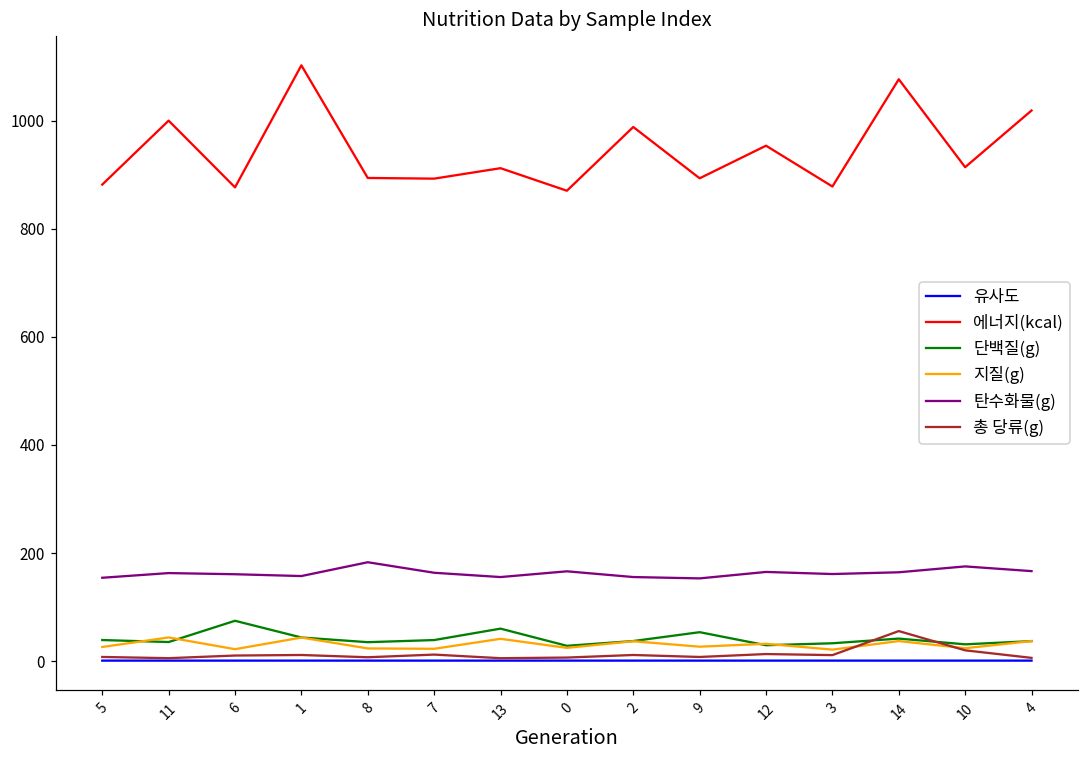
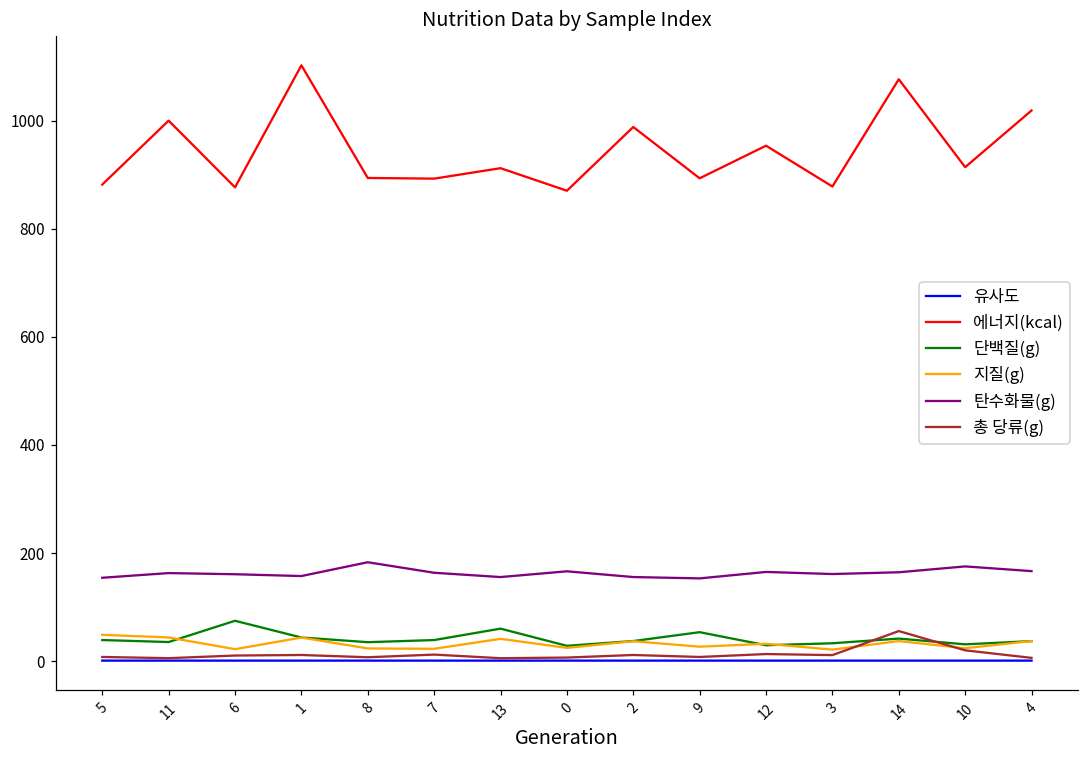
지질(g), 5: 30 -> 50
